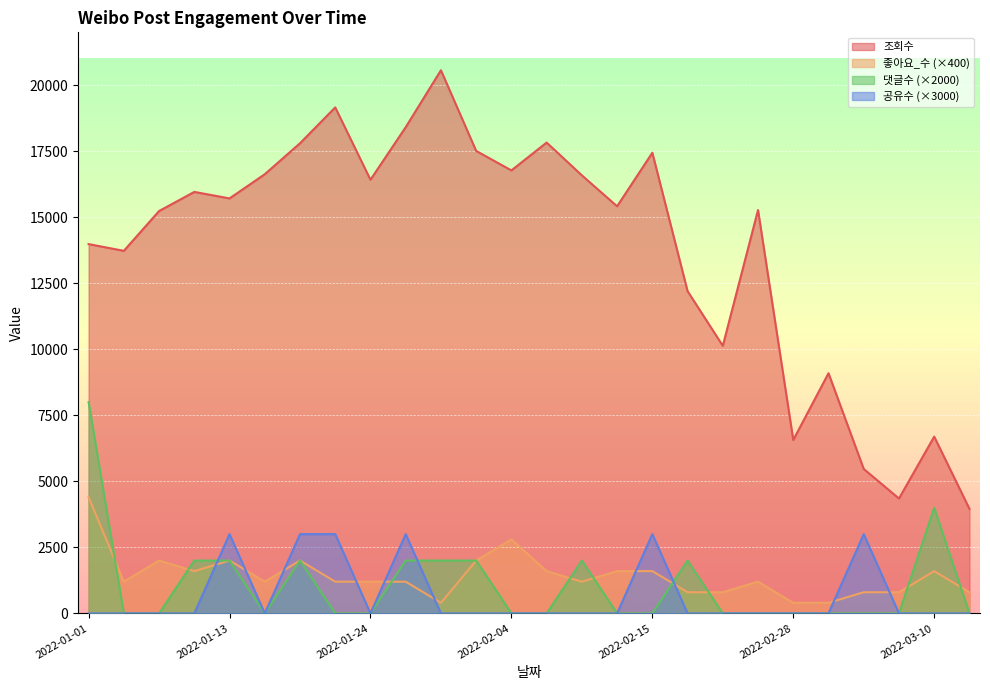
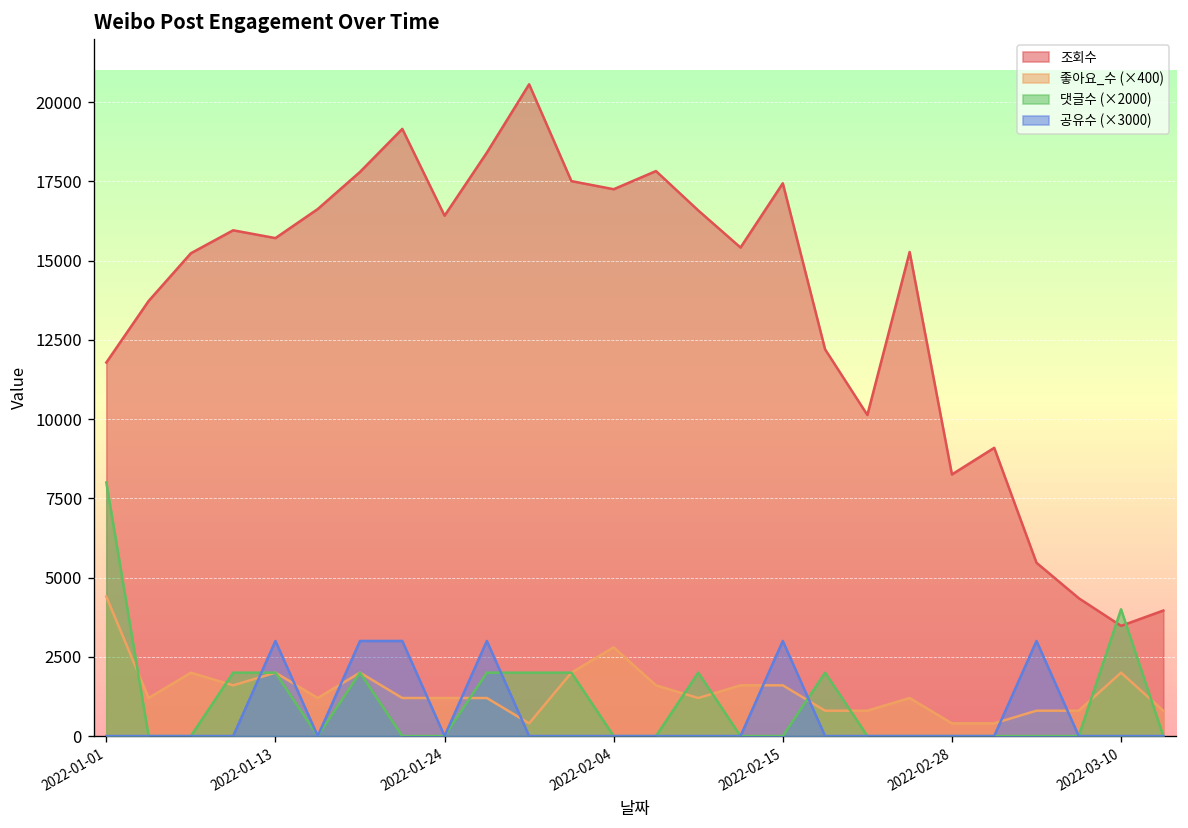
조회수, 2022-01-01: 14000 -> 11800
조회수, 2022-02-04: 16800 -> 17300
조회수, 2022-02-28: 6600 -> 8300
조회수, 2022-03-10: 6700 -> 3500
좋아요_수 (×400), 2022-03-10: 1600 -> 2000
